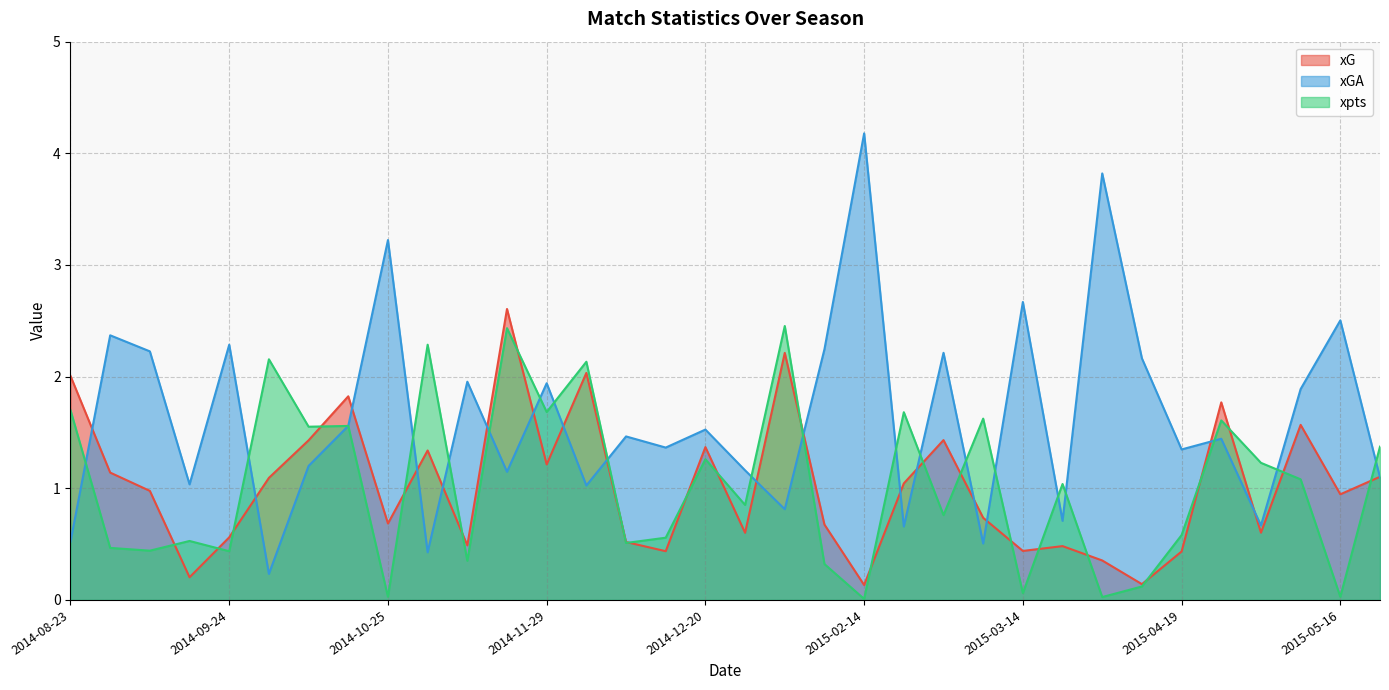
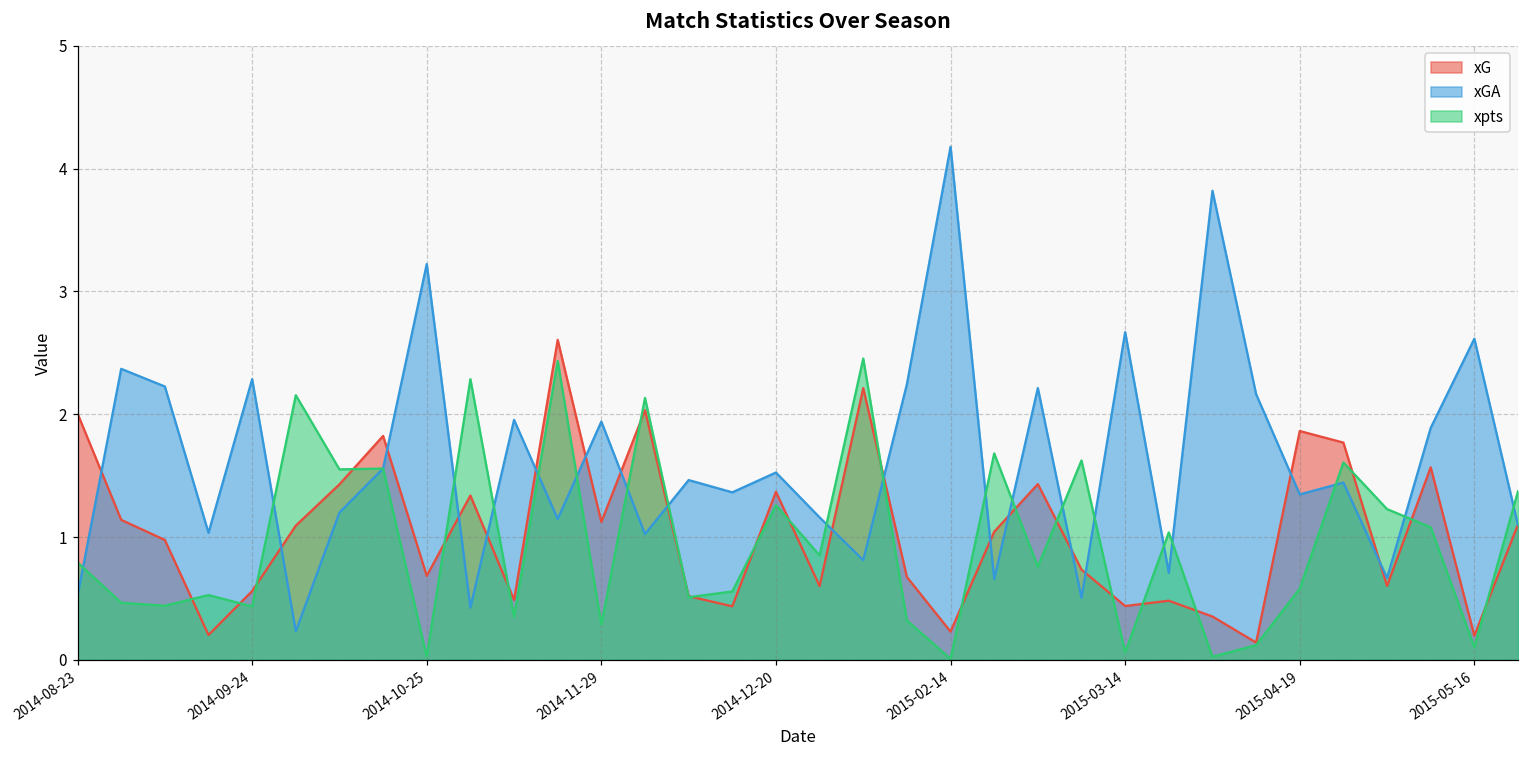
xpts, 2014-08-23: 1.70 -> 0.79
xG, 2014-11-29: 1.21 -> 1.12
xpts, 2014-11-29: 1.68 -> 0.29
xG, 2015-02-14: 0.13 -> 0.23
xG, 2015-04-19: 0.43 -> 1.86
xG, 2015-05-16: 0.95 -> 0.20
xGA, 2015-05-16: 2.50 -> 2.62
xpts, 2015-05-16: 0.03 -> 0.10
